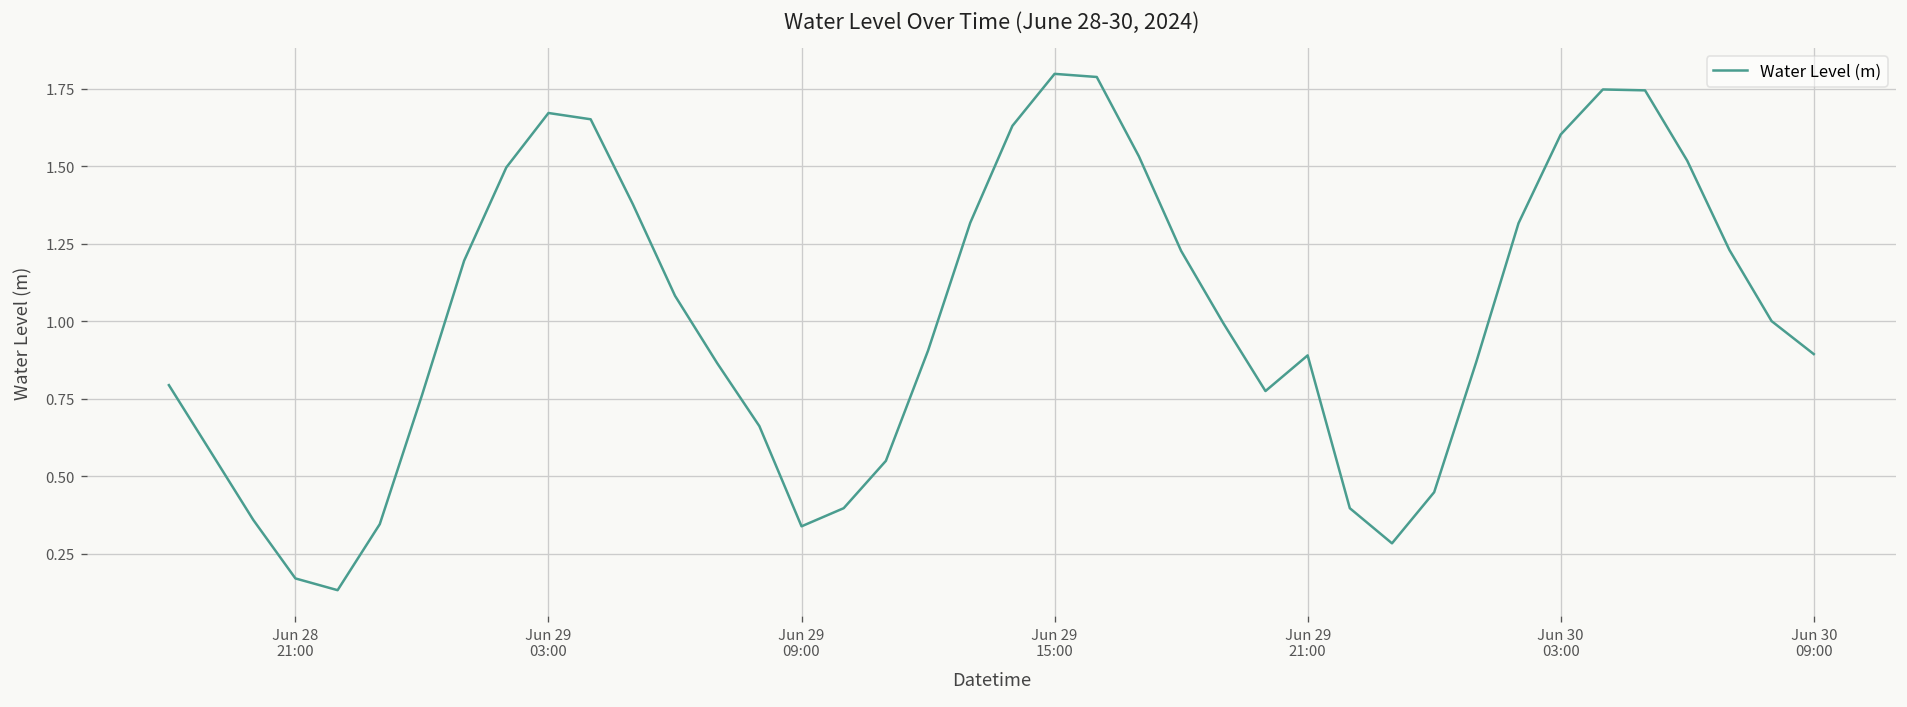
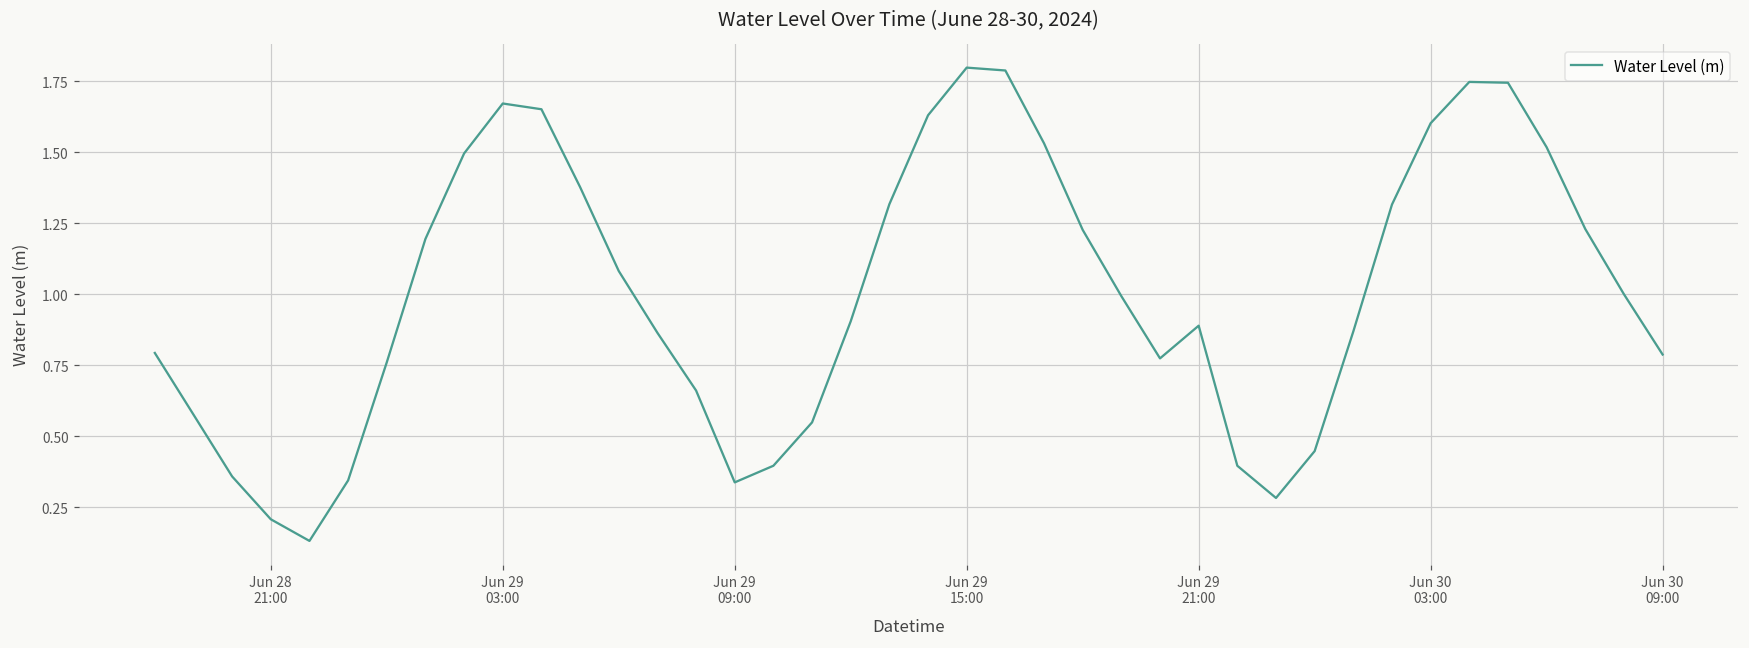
Jun 28 21:00: 0.17 -> 0.21
Jun 30 09:00: 0.89 -> 0.79
